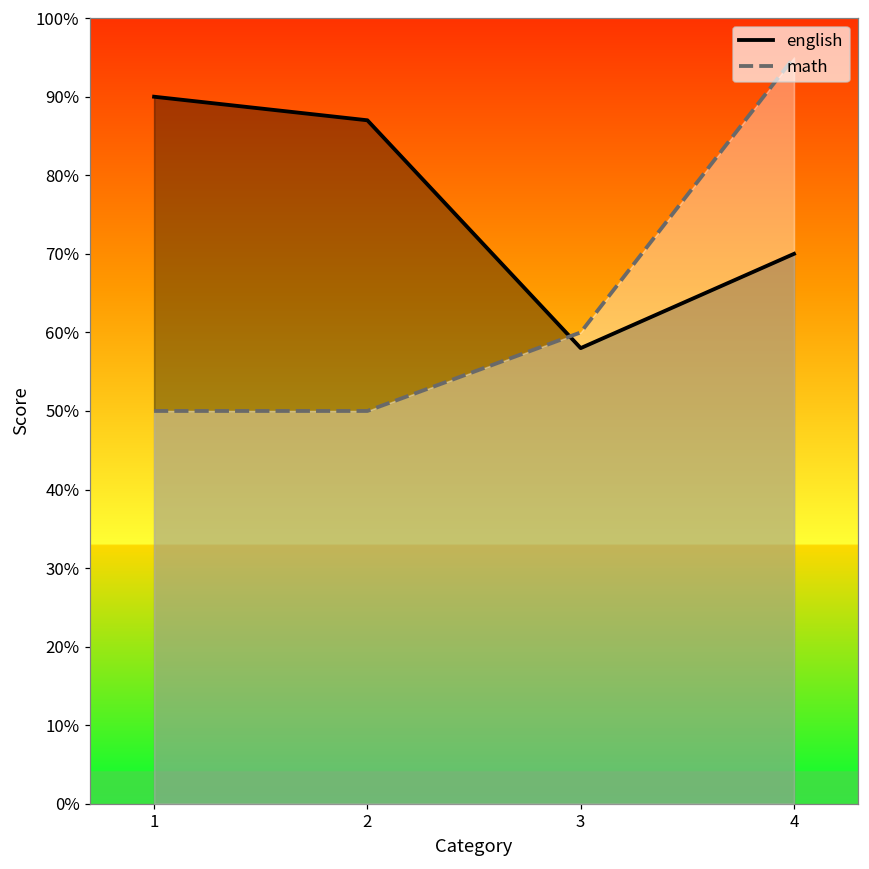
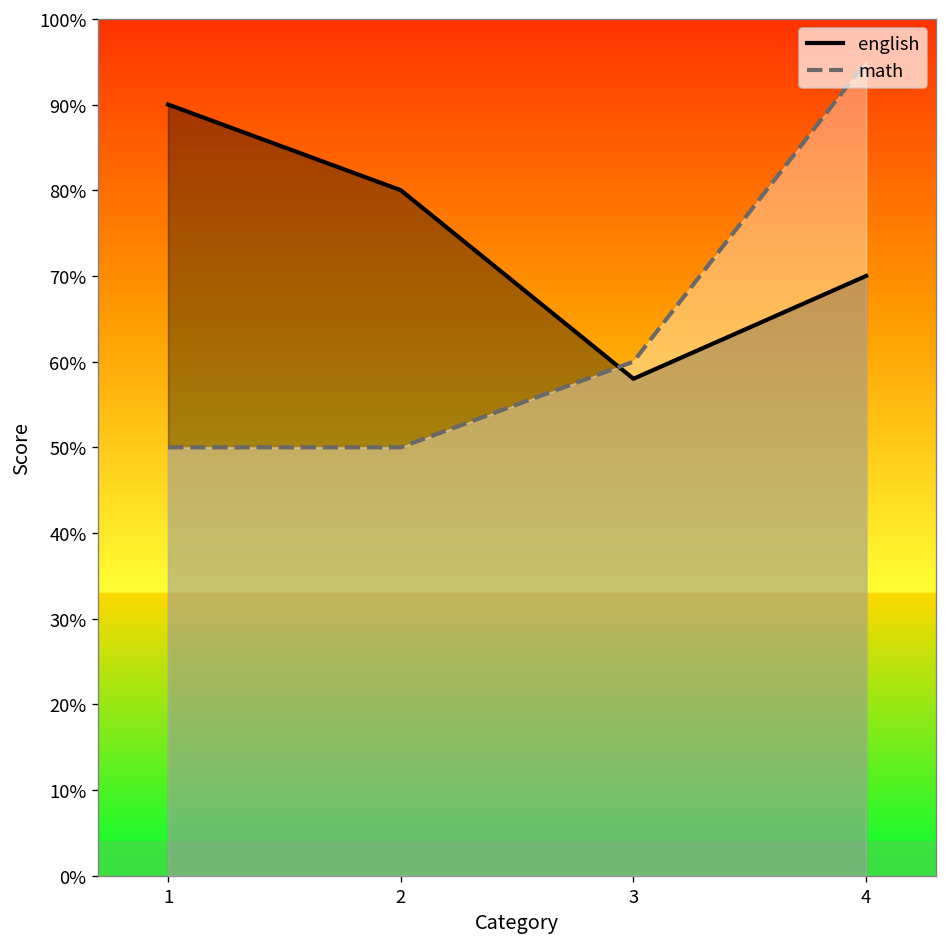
english, 2: 87% -> 80%
